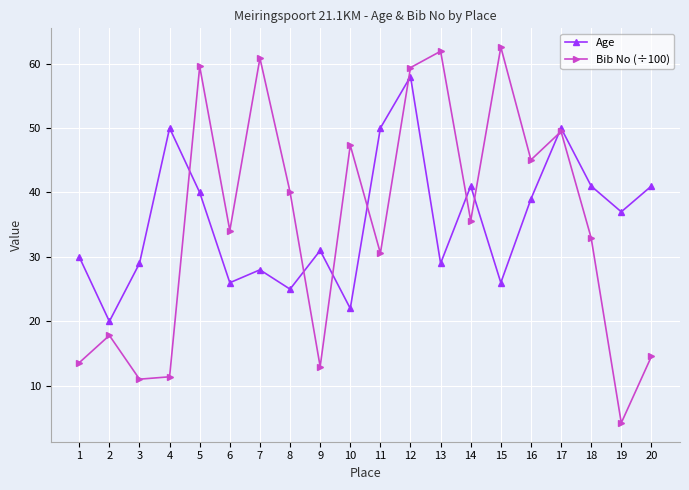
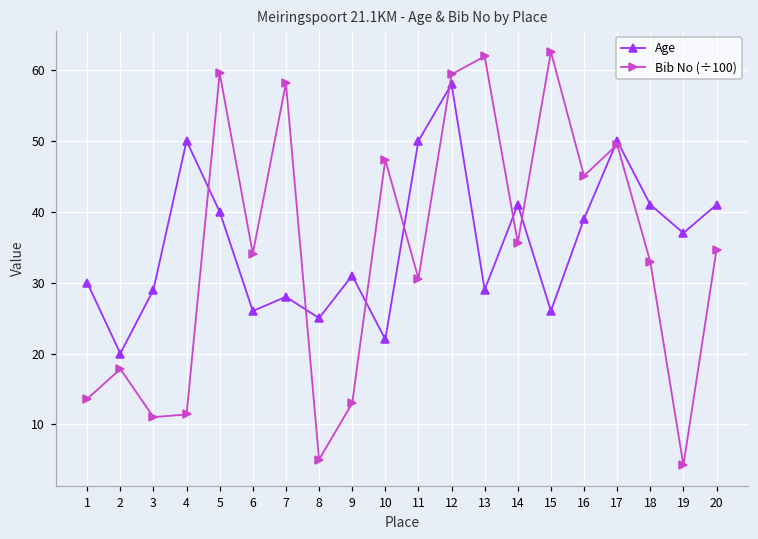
Bib No (÷100), 7: 61 -> 58
Bib No (÷100), 8: 40 -> 5
Bib No (÷100), 20: 15 -> 35
